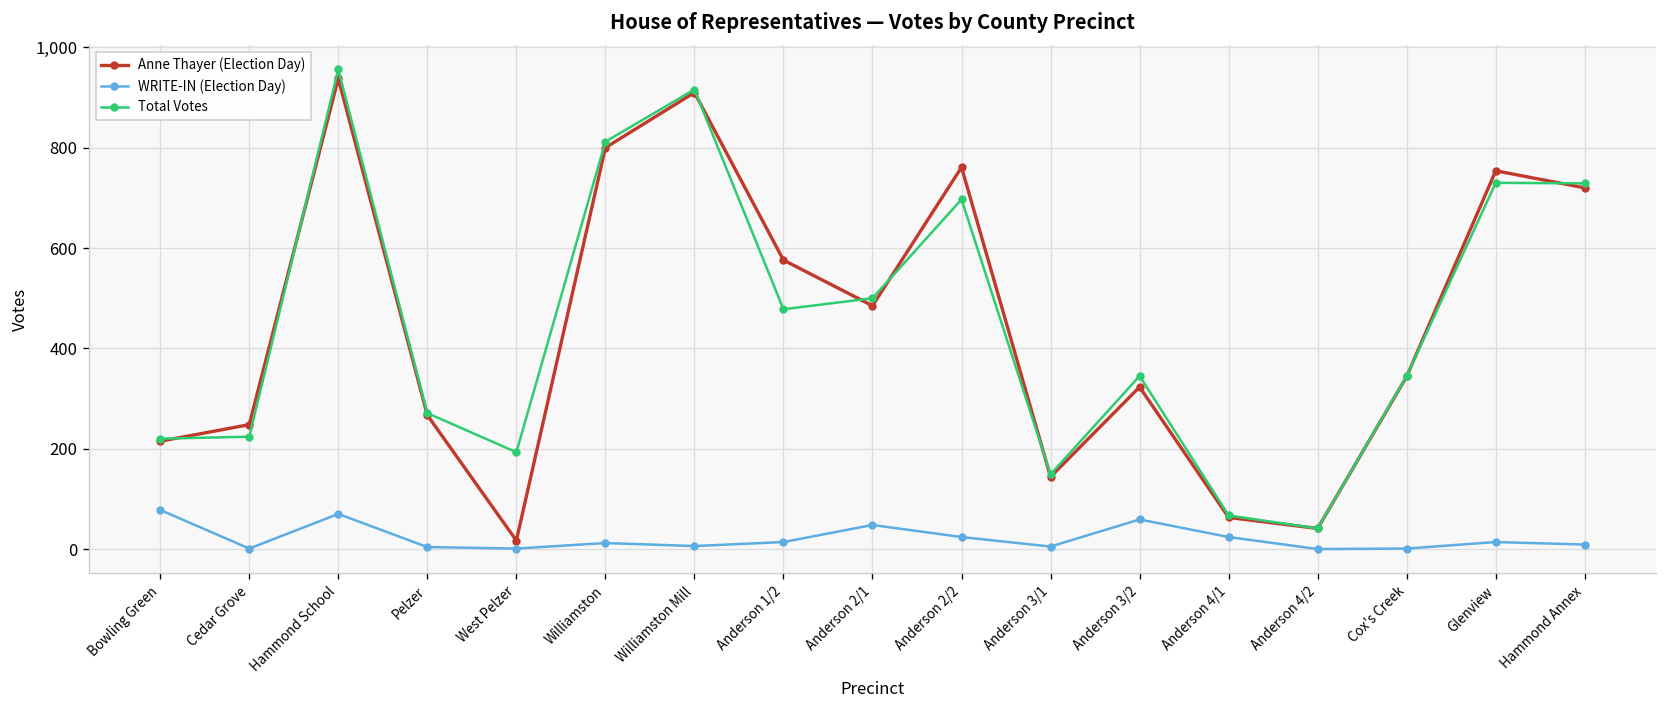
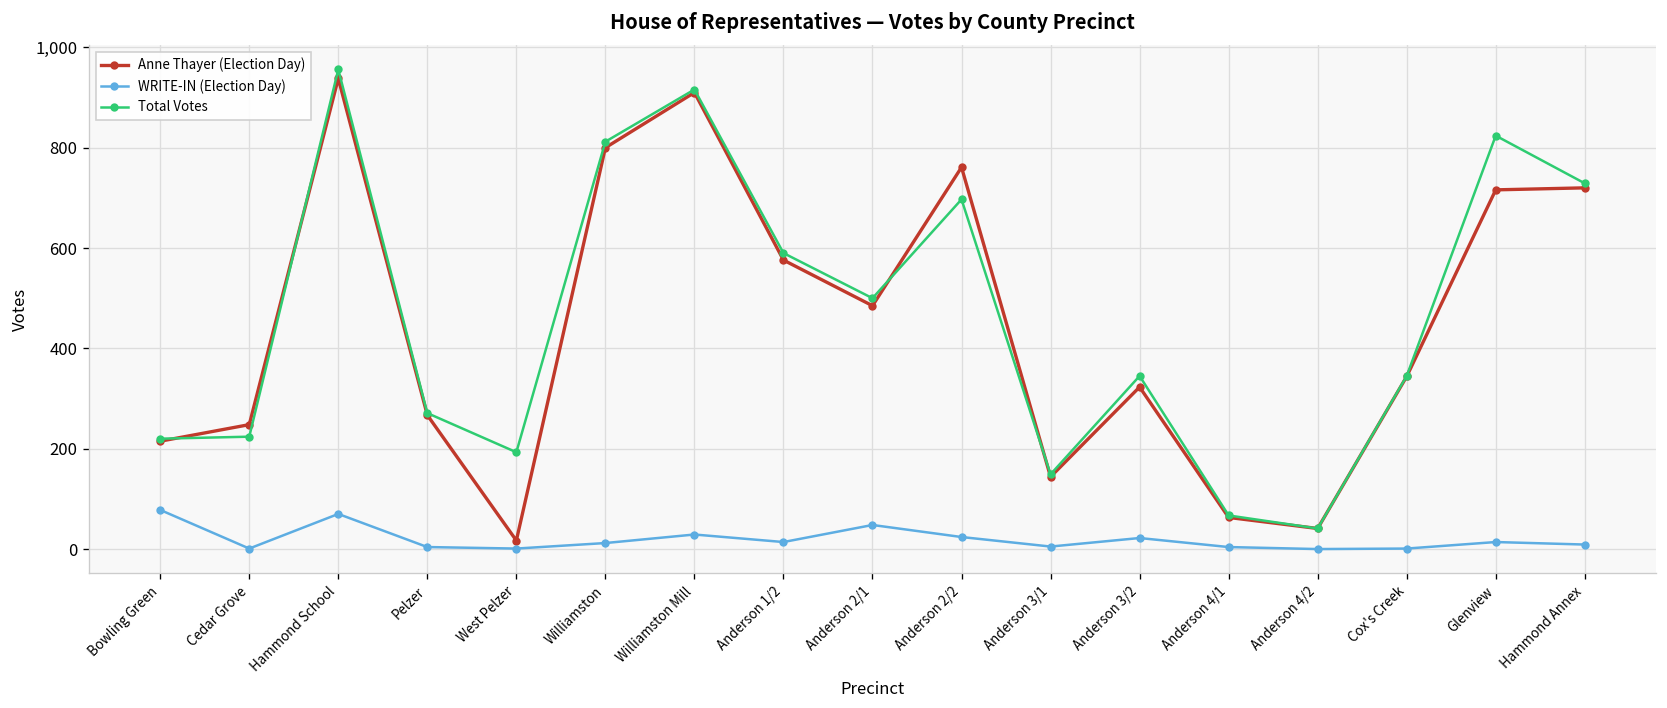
WRITE-IN (Election Day), Williamston Mill: 10 -> 30
Total Votes, Anderson 1/2: 480 -> 590
WRITE-IN (Election Day), Anderson 3/2: 60 -> 20
WRITE-IN (Election Day), Anderson 4/1: 20 -> 0
Anne Thayer (Election Day), Glenview: 750 -> 720
Total Votes, Glenview: 730 -> 820
